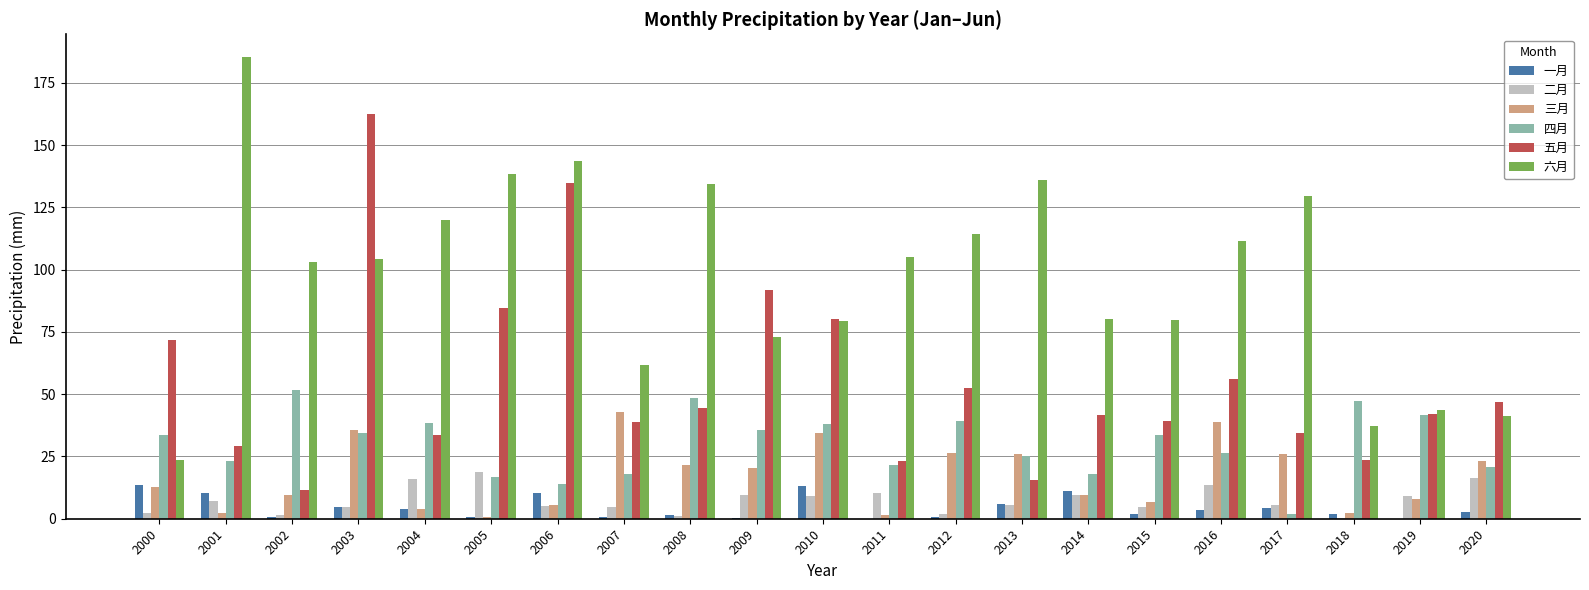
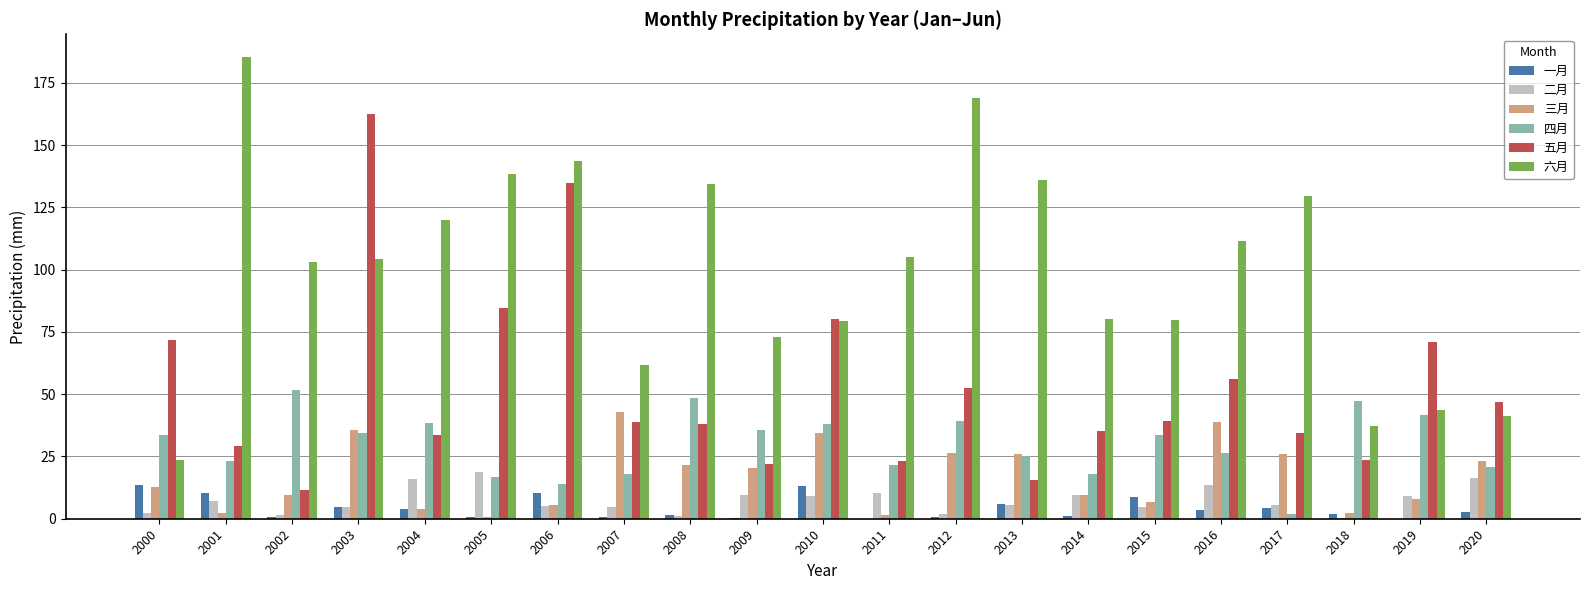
五月, 2008: 44 -> 38
五月, 2009: 92 -> 22
六月, 2012: 115 -> 169
一月, 2014: 11 -> 1
五月, 2014: 41 -> 35
一月, 2015: 2 -> 9
五月, 2019: 42 -> 71
